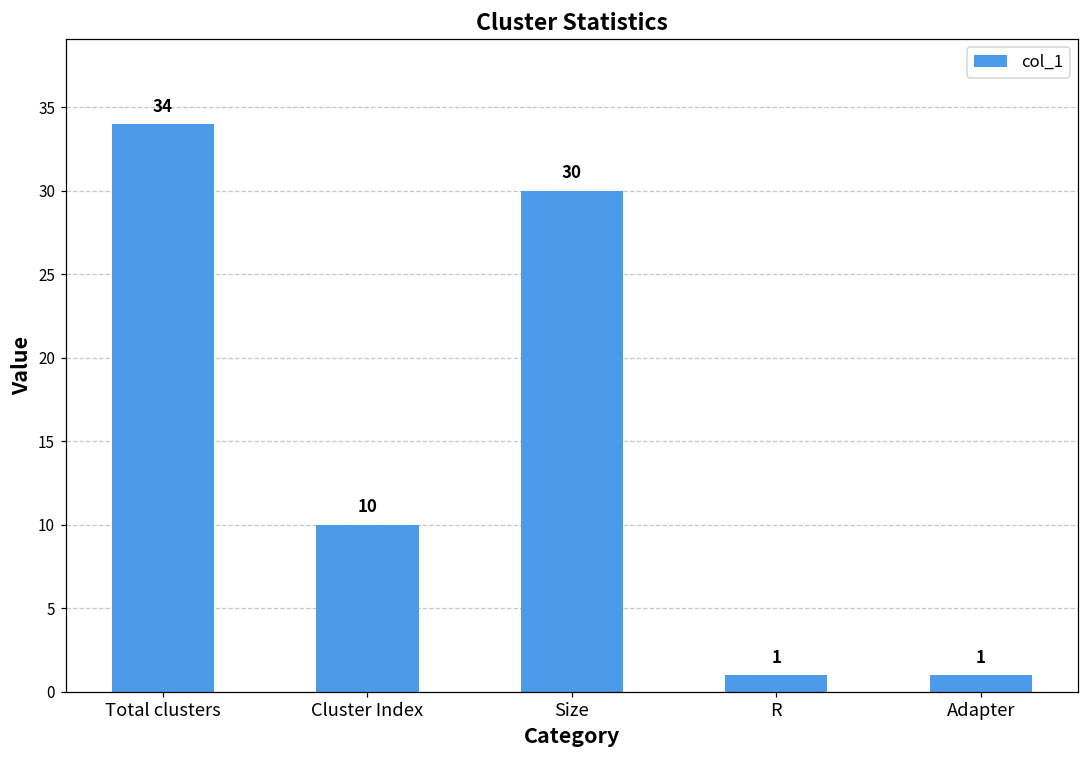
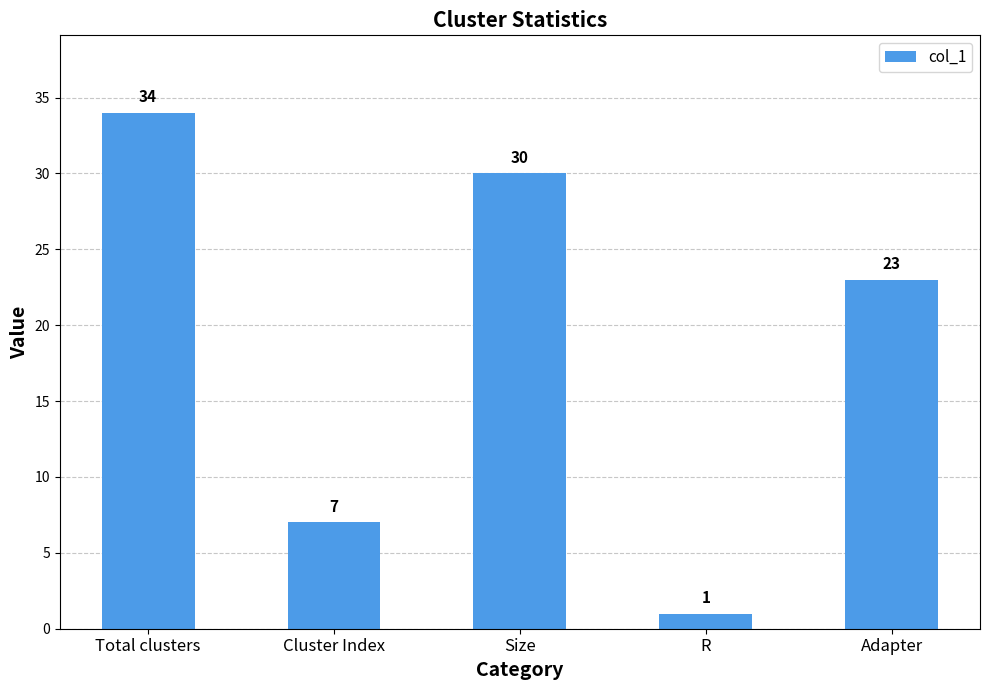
Cluster Index: 10 -> 7
Adapter: 1 -> 23
